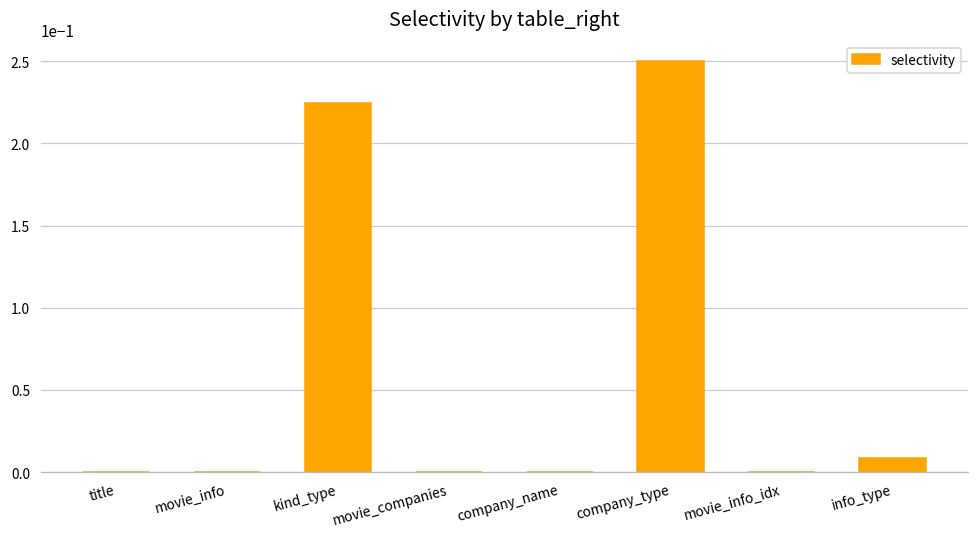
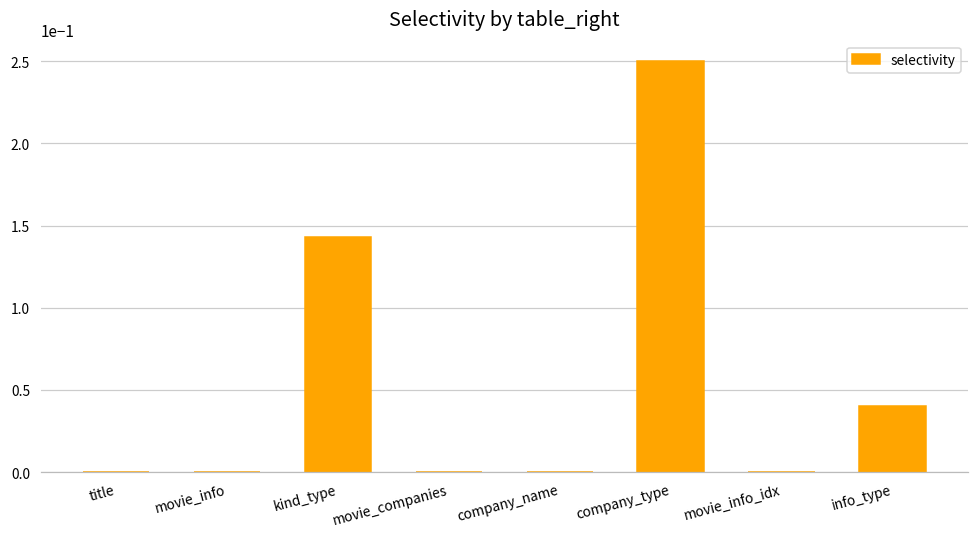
kind_type: 0.225 -> 0.143
info_type: 0.009 -> 0.040
